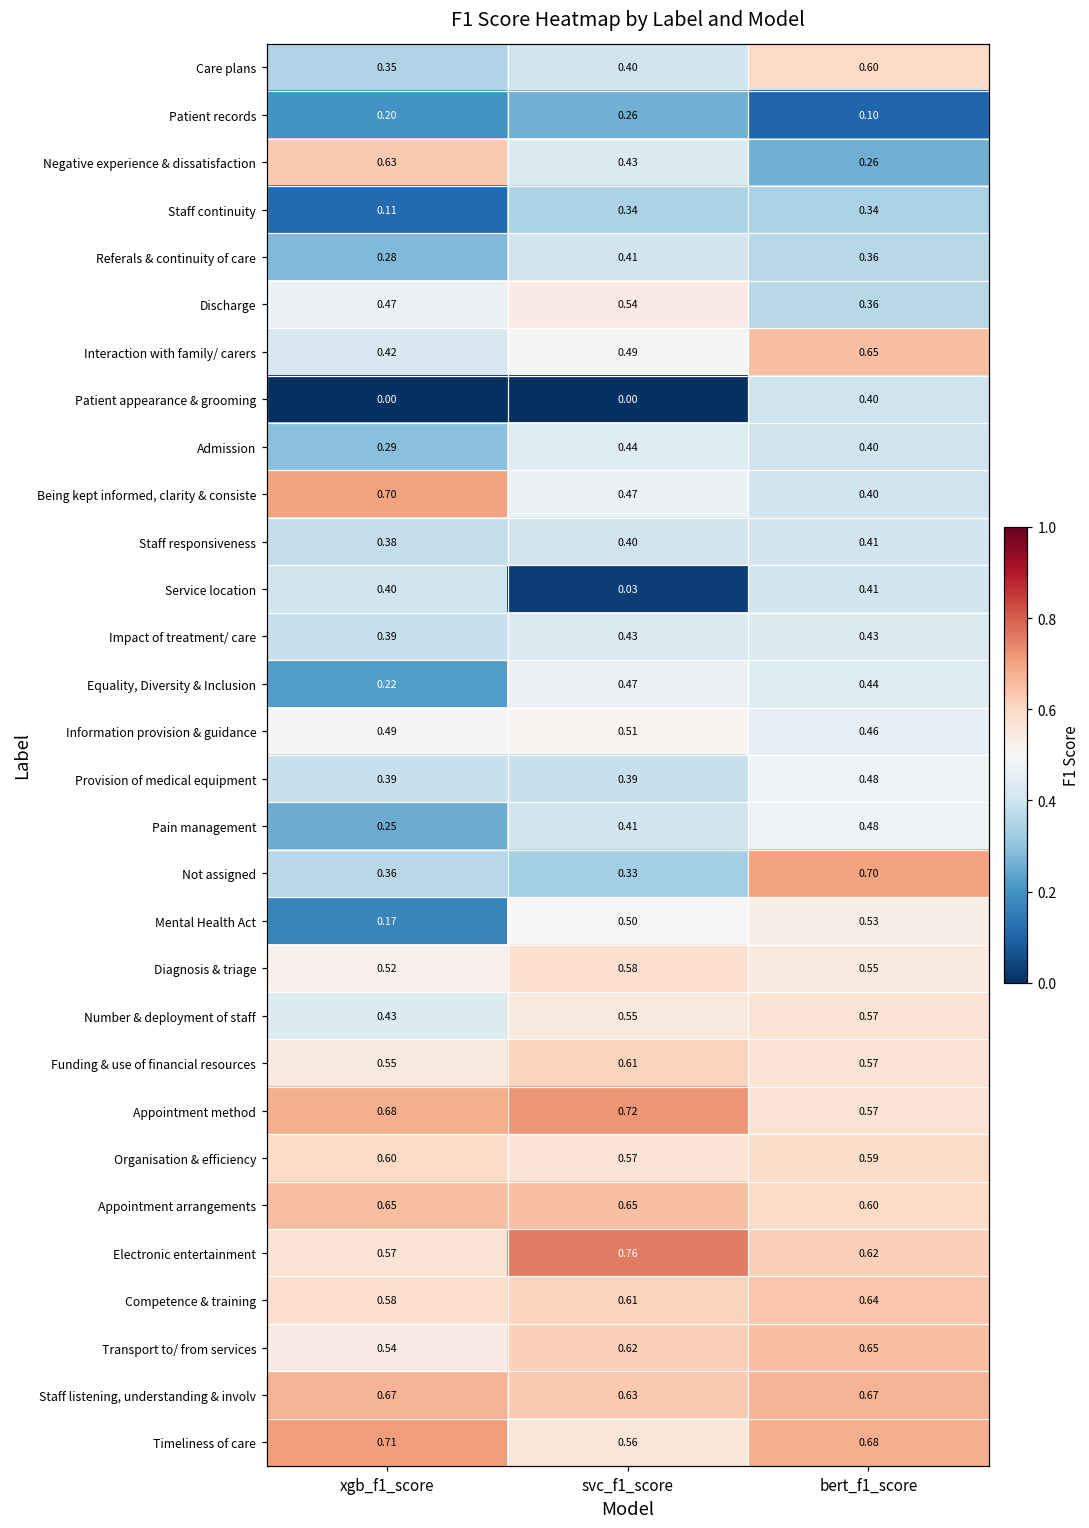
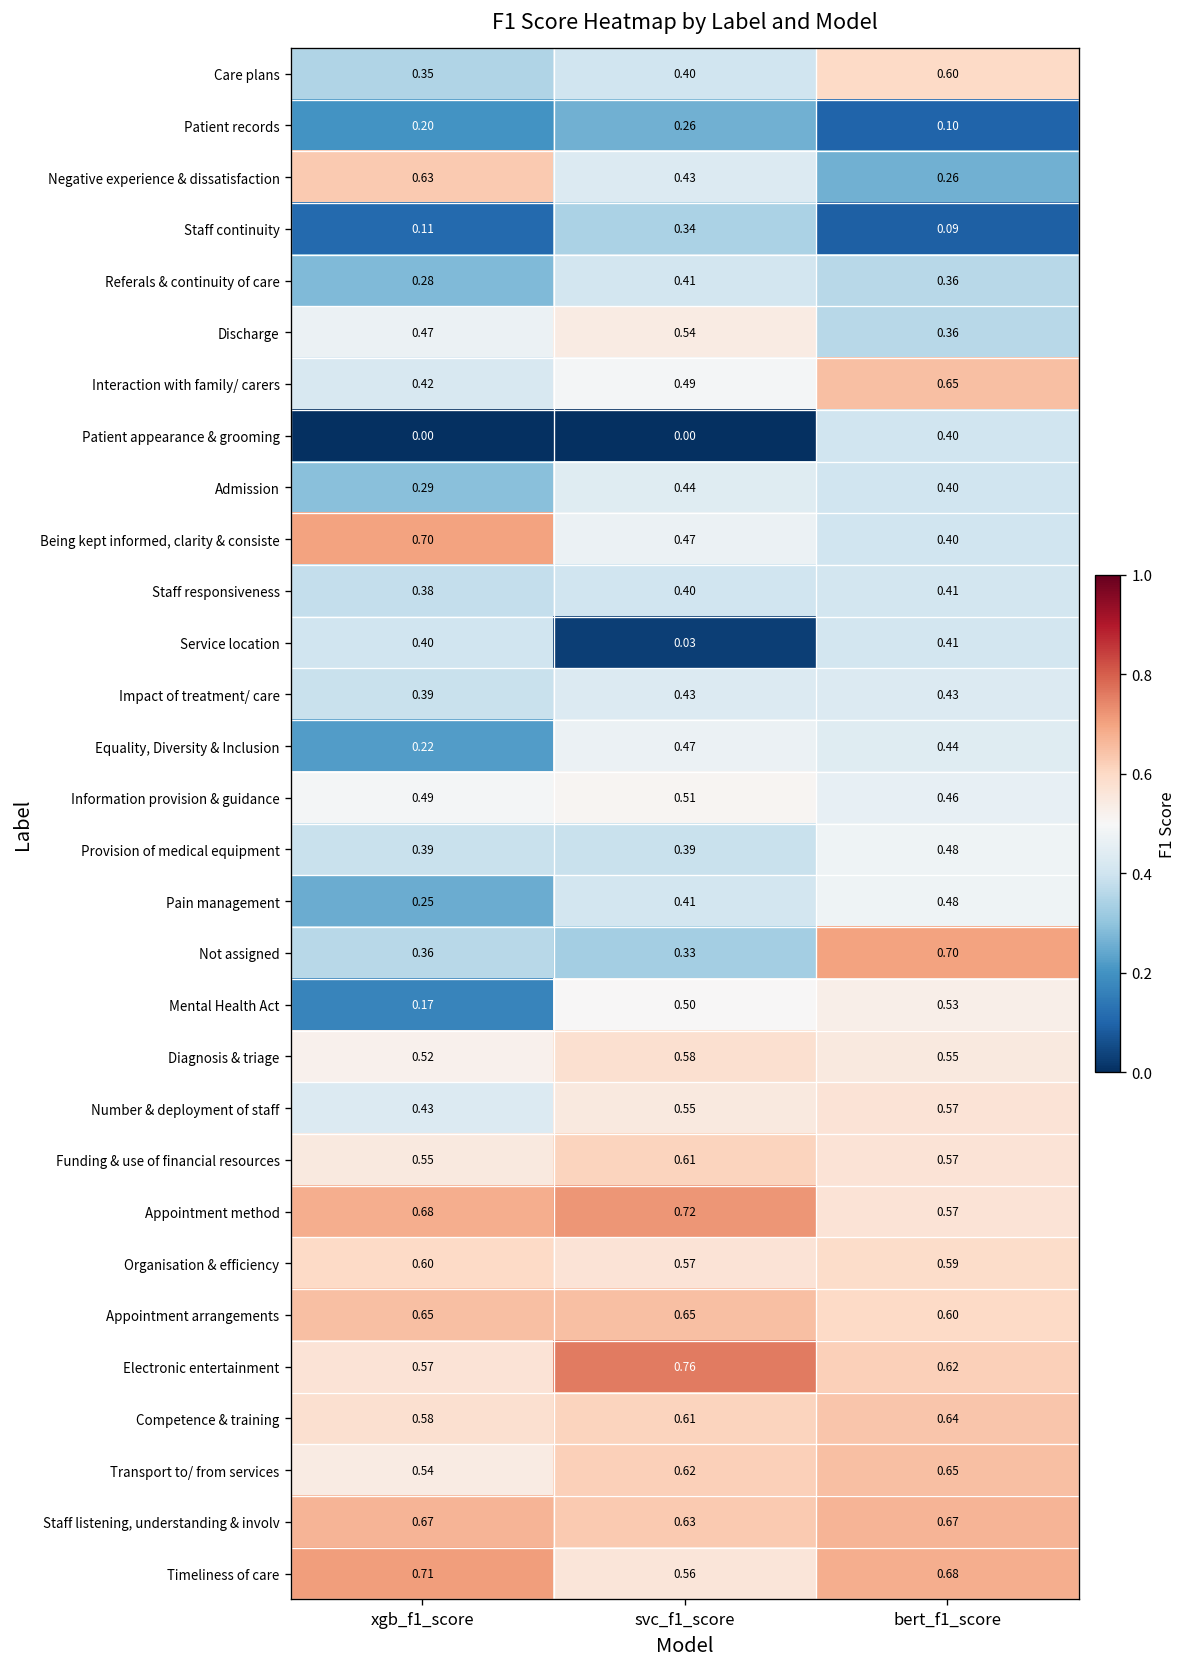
Staff continuity, bert_f1_score: 0.34 -> 0.09
